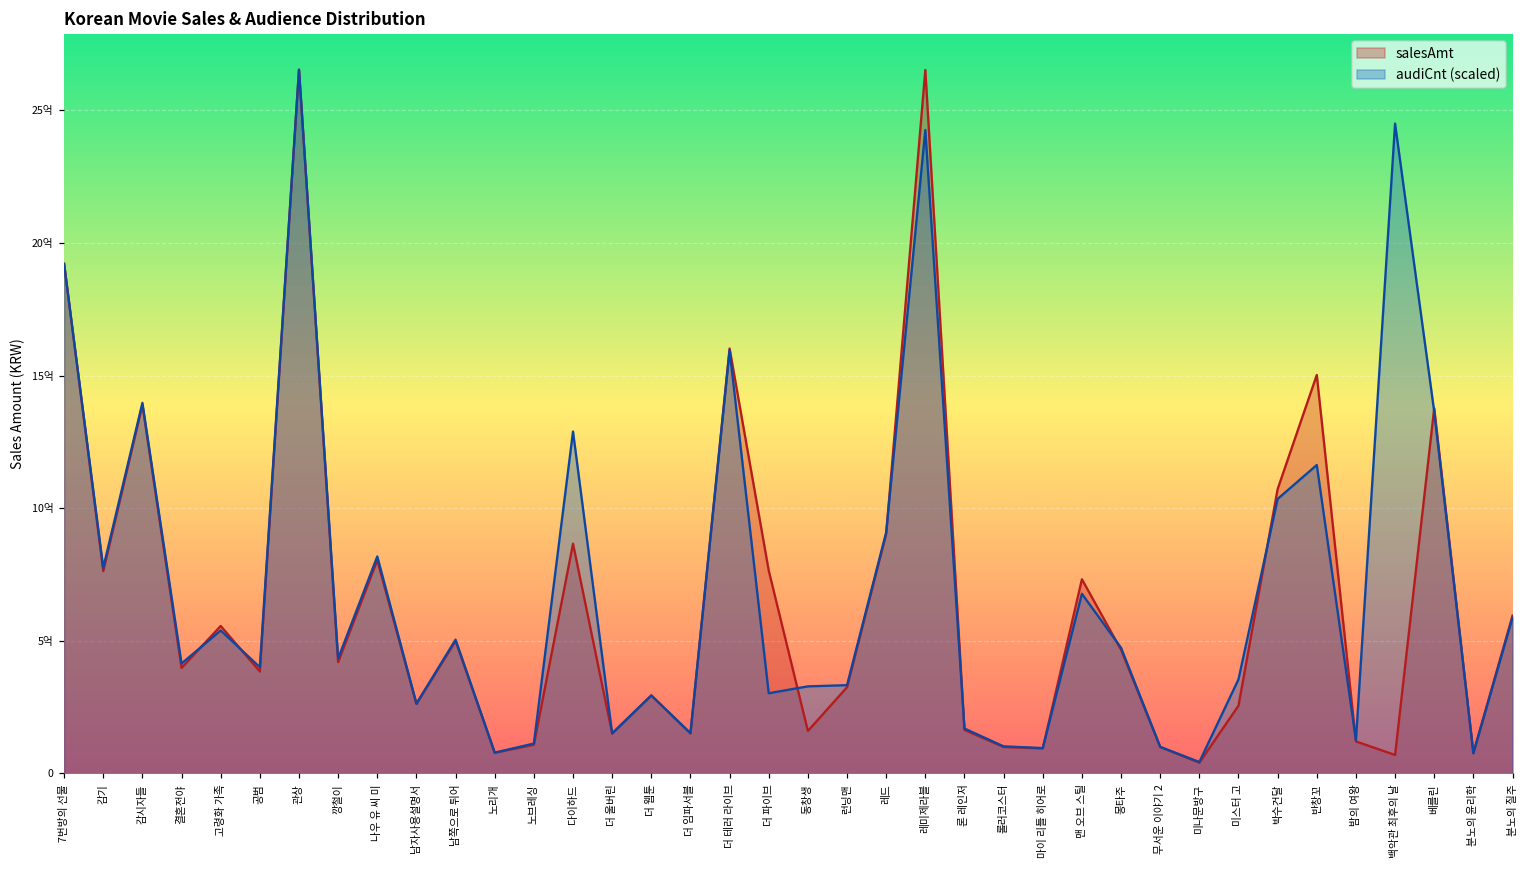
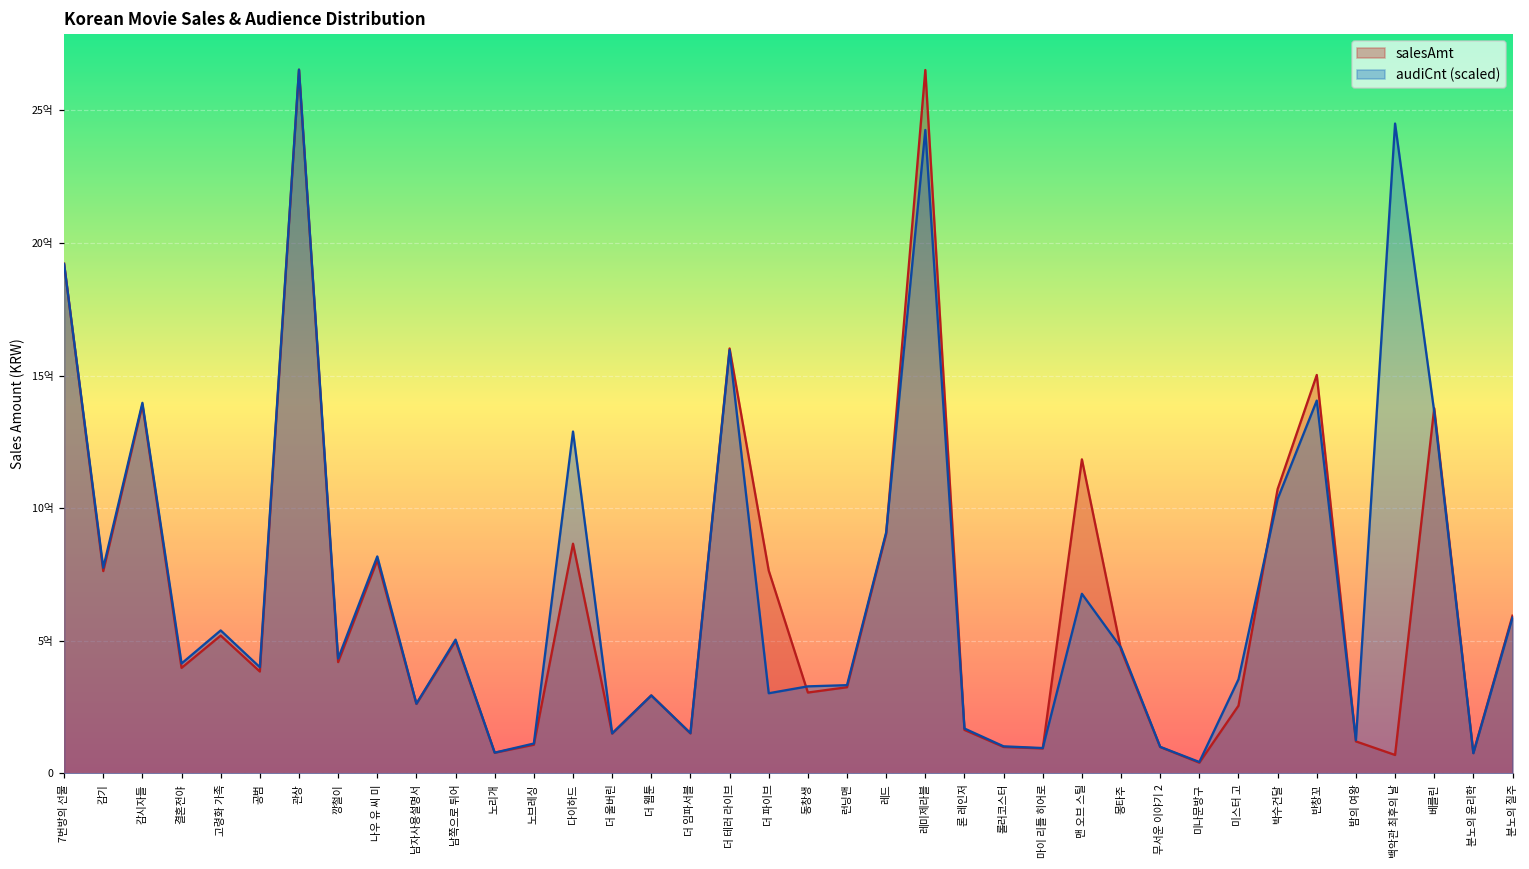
salesAmt, 고령화 가족: 5.6억 -> 5.2억
salesAmt, 동창생: 1.6억 -> 3.0억
salesAmt, 맨 오브 스틸: 7.3억 -> 11.8억
audiCnt (scaled), 반창꼬: 11.6억 -> 14.1억
